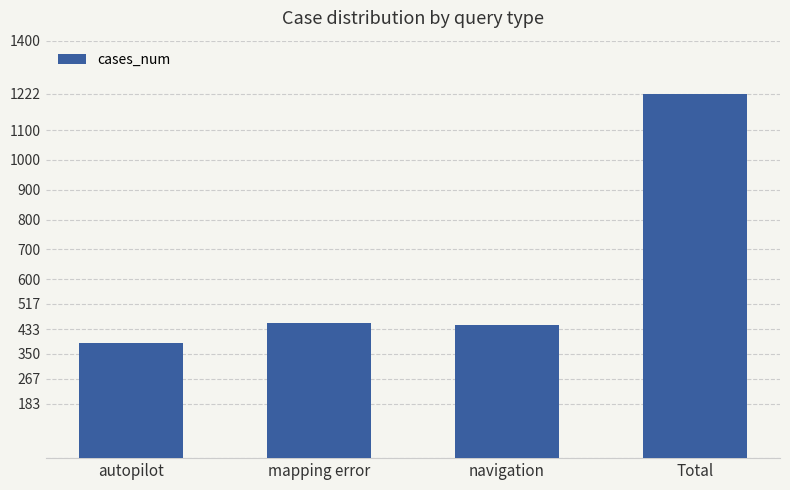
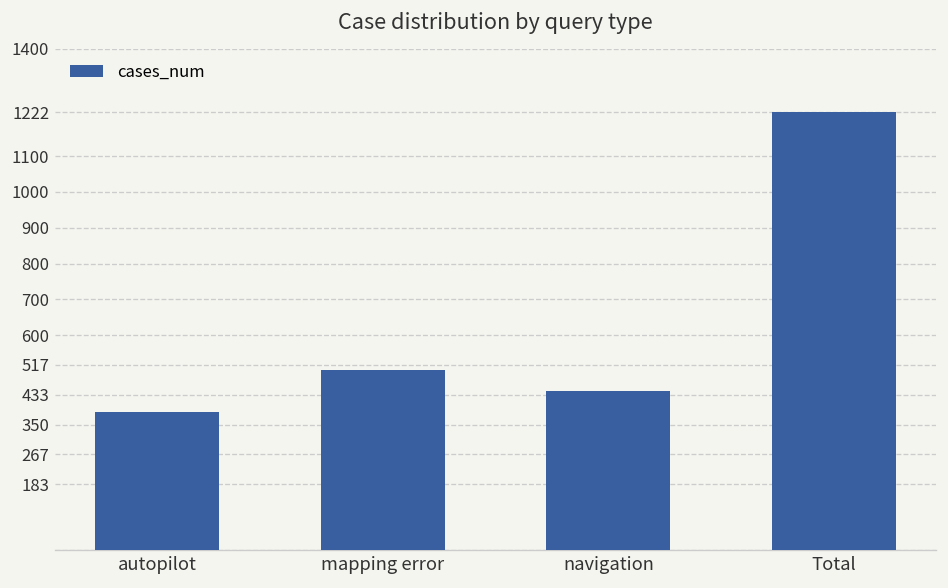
mapping error: 450 -> 500
